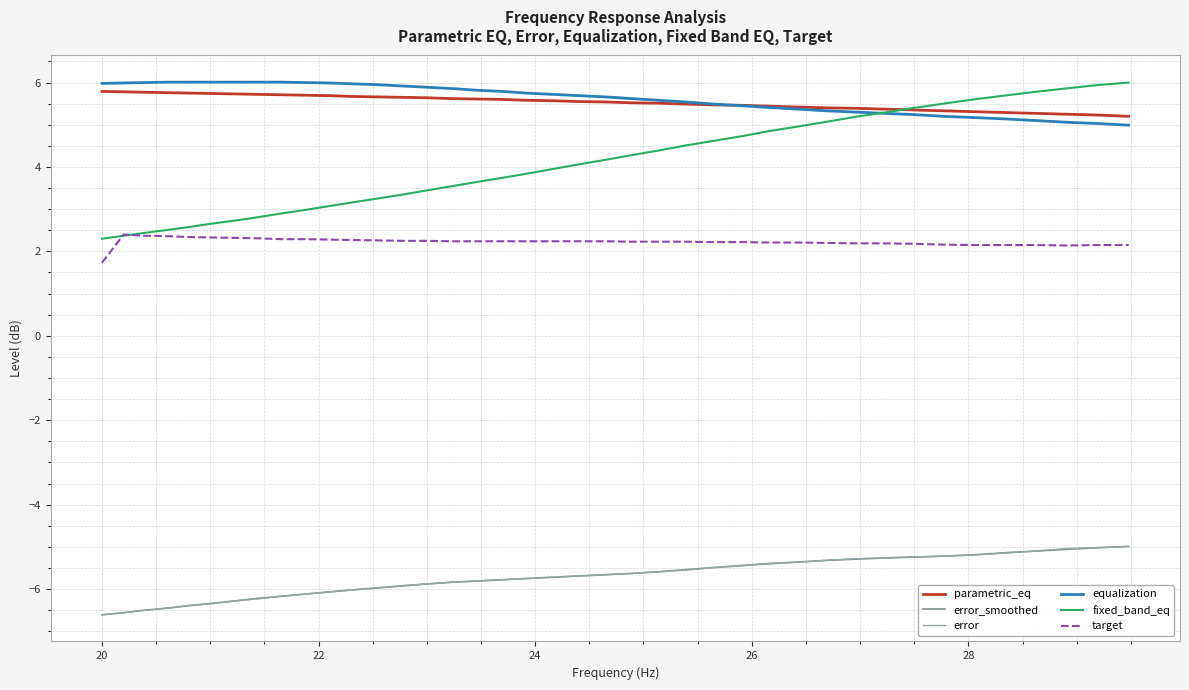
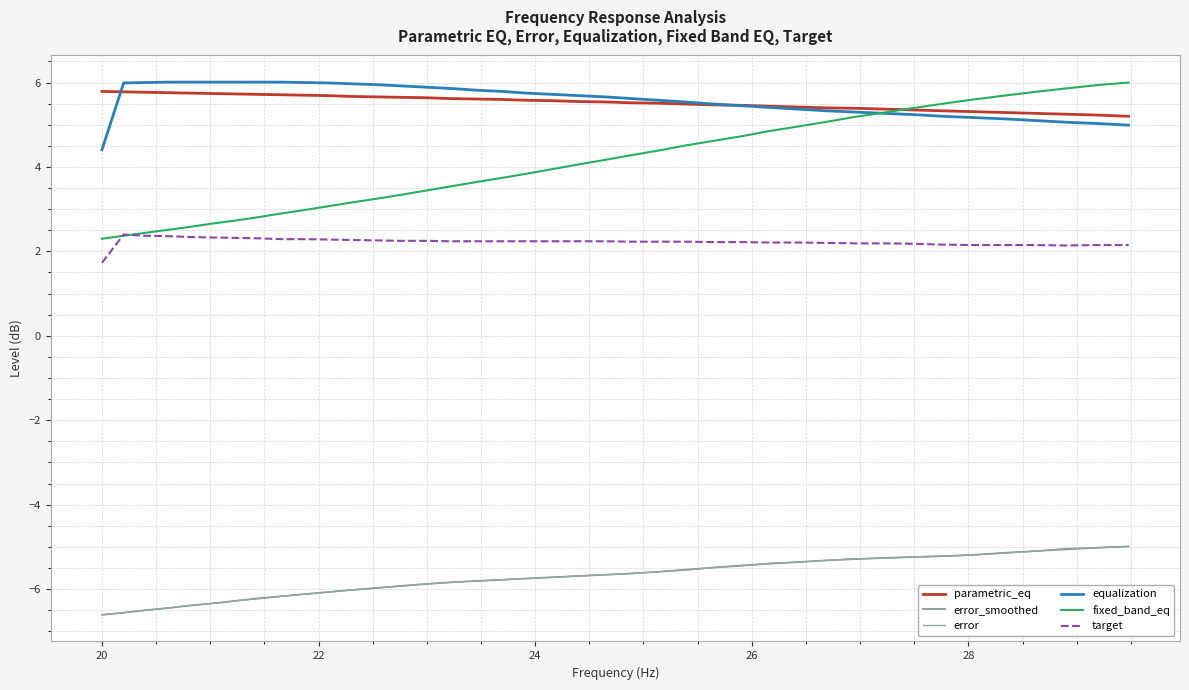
equalization, 20: 6.0 -> 4.4
